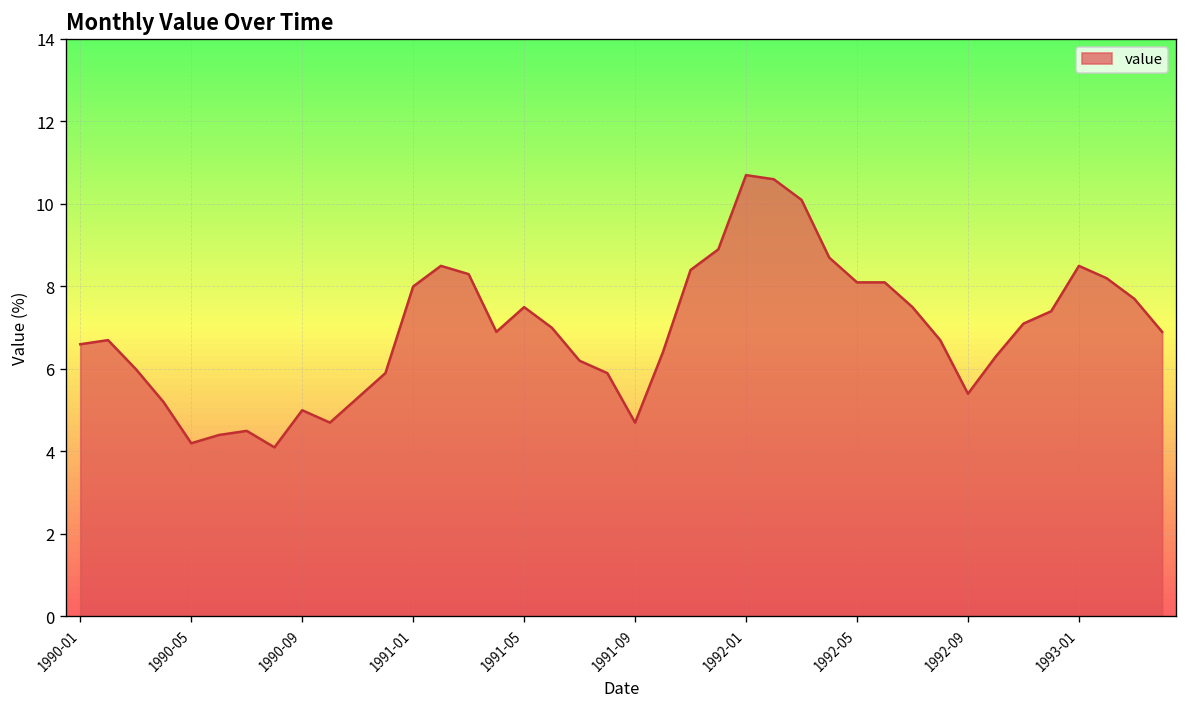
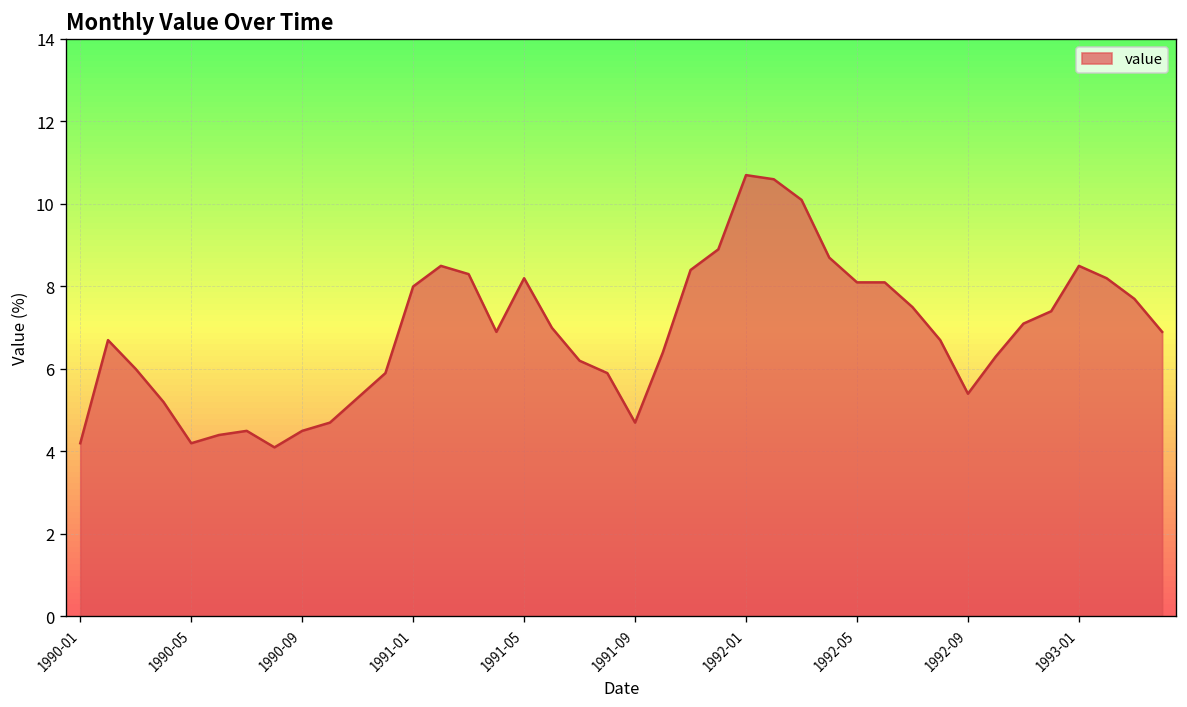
1990-01: 6.6 -> 4.2
1990-09: 5.0 -> 4.5
1991-05: 7.5 -> 8.2
